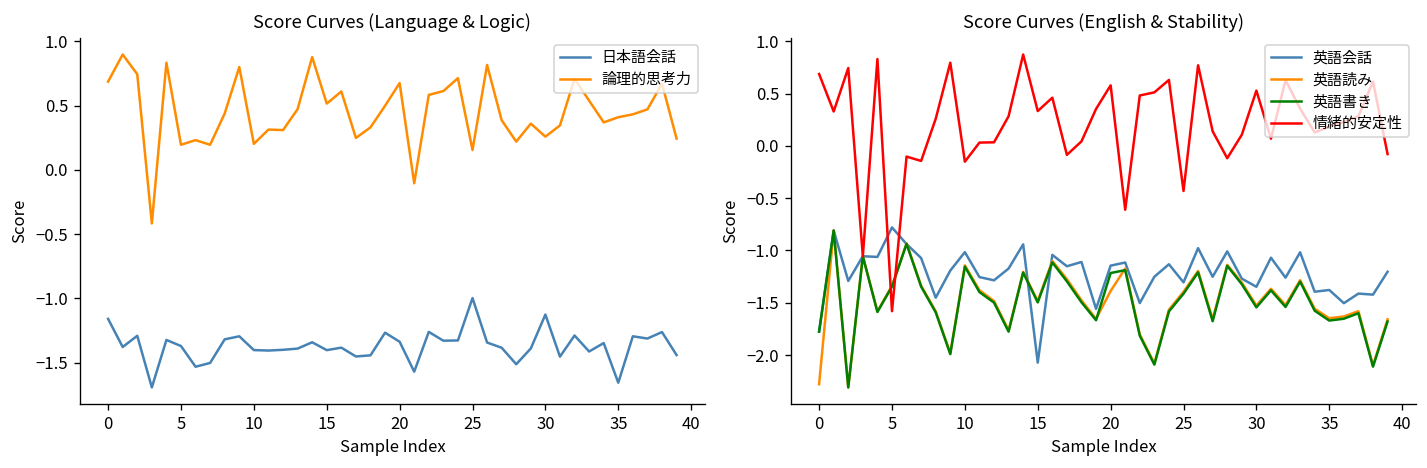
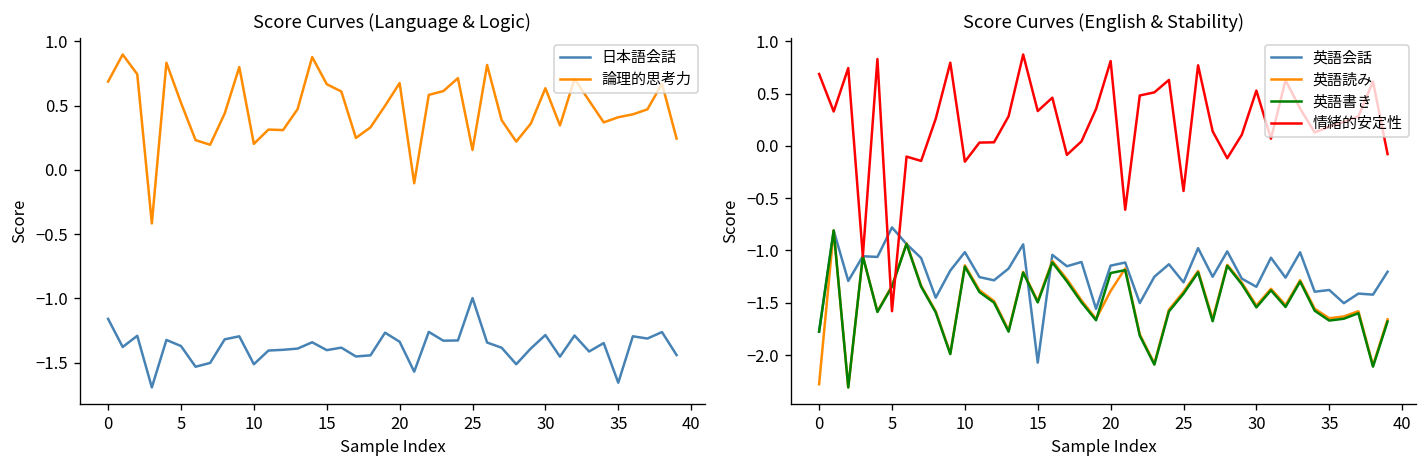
Score Curves (Language & Logic), 論理的思考力, 5: 0.19 -> 0.52
Score Curves (Language & Logic), 日本語会話, 10: -1.40 -> -1.51
Score Curves (Language & Logic), 論理的思考力, 15: 0.52 -> 0.67
Score Curves (Language & Logic), 日本語会話, 30: -1.13 -> -1.29
Score Curves (Language & Logic), 論理的思考力, 30: 0.26 -> 0.63
Score Curves (English & Stability), 情緒的安定性, 20: 0.6 -> 0.8
